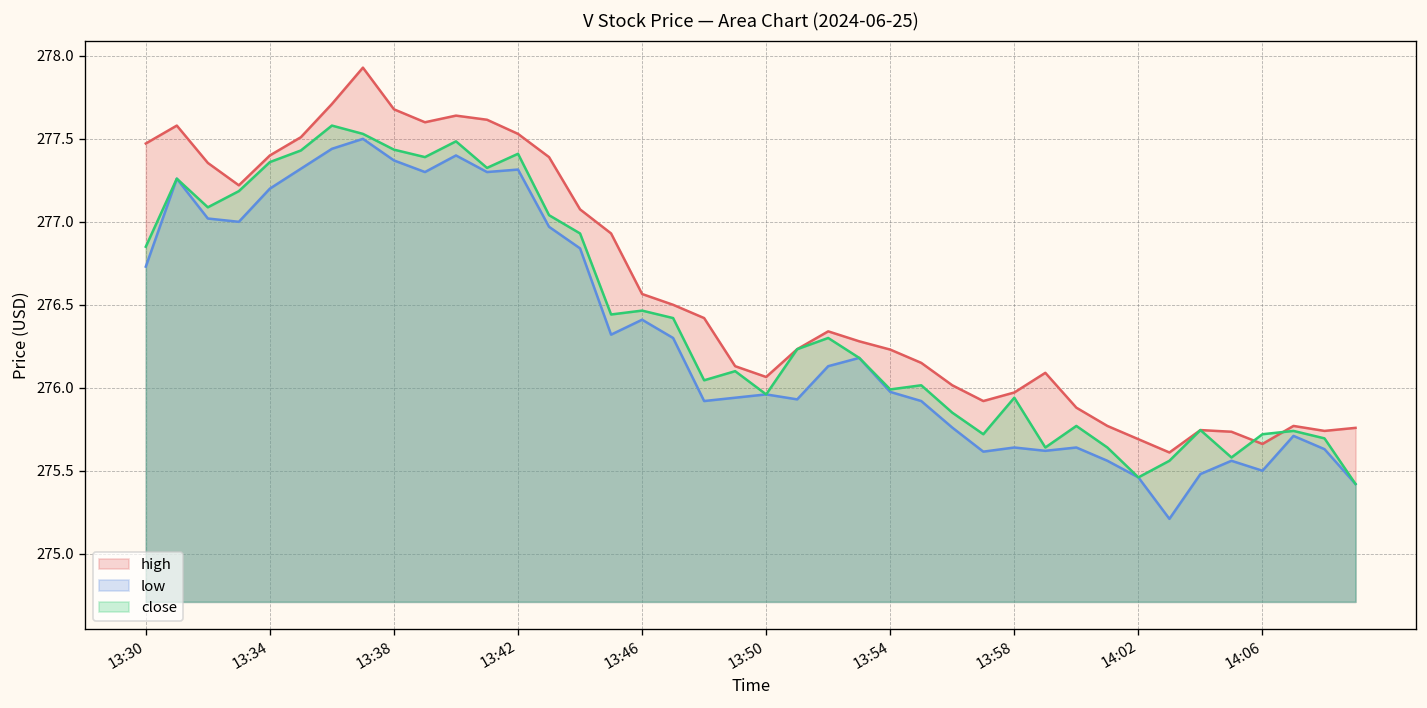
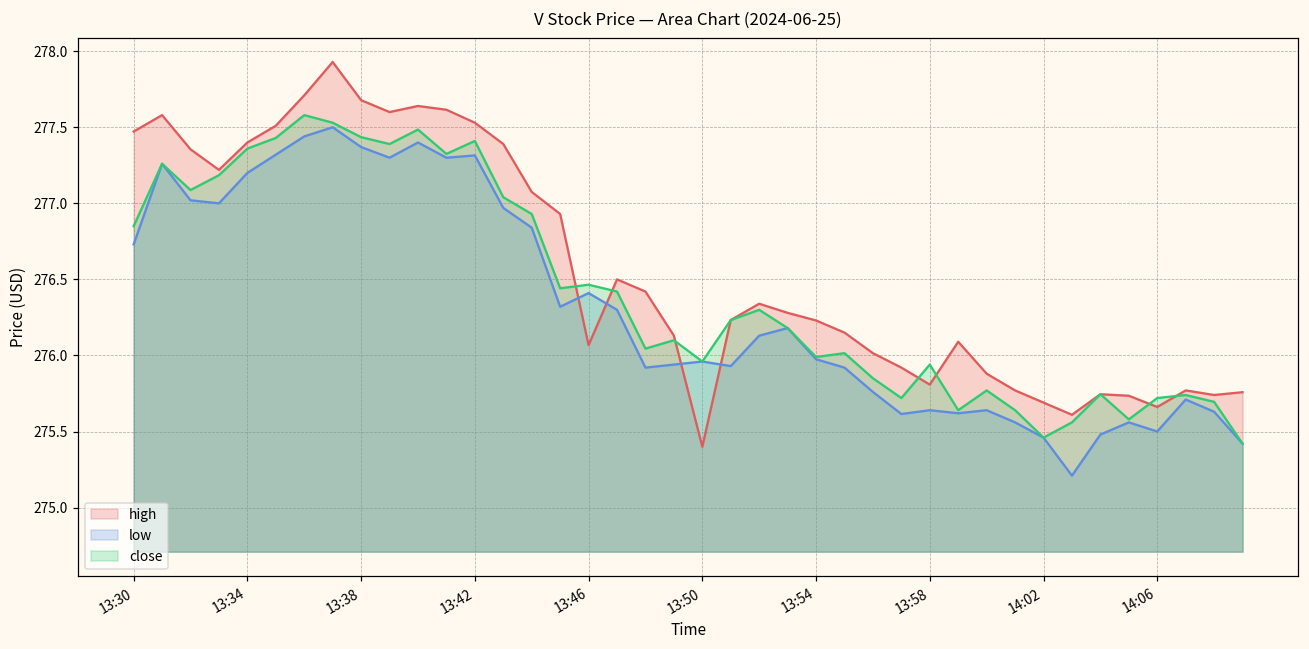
high, 13:46: 276.57 -> 276.07
high, 13:50: 276.07 -> 275.40
high, 13:58: 275.97 -> 275.81
